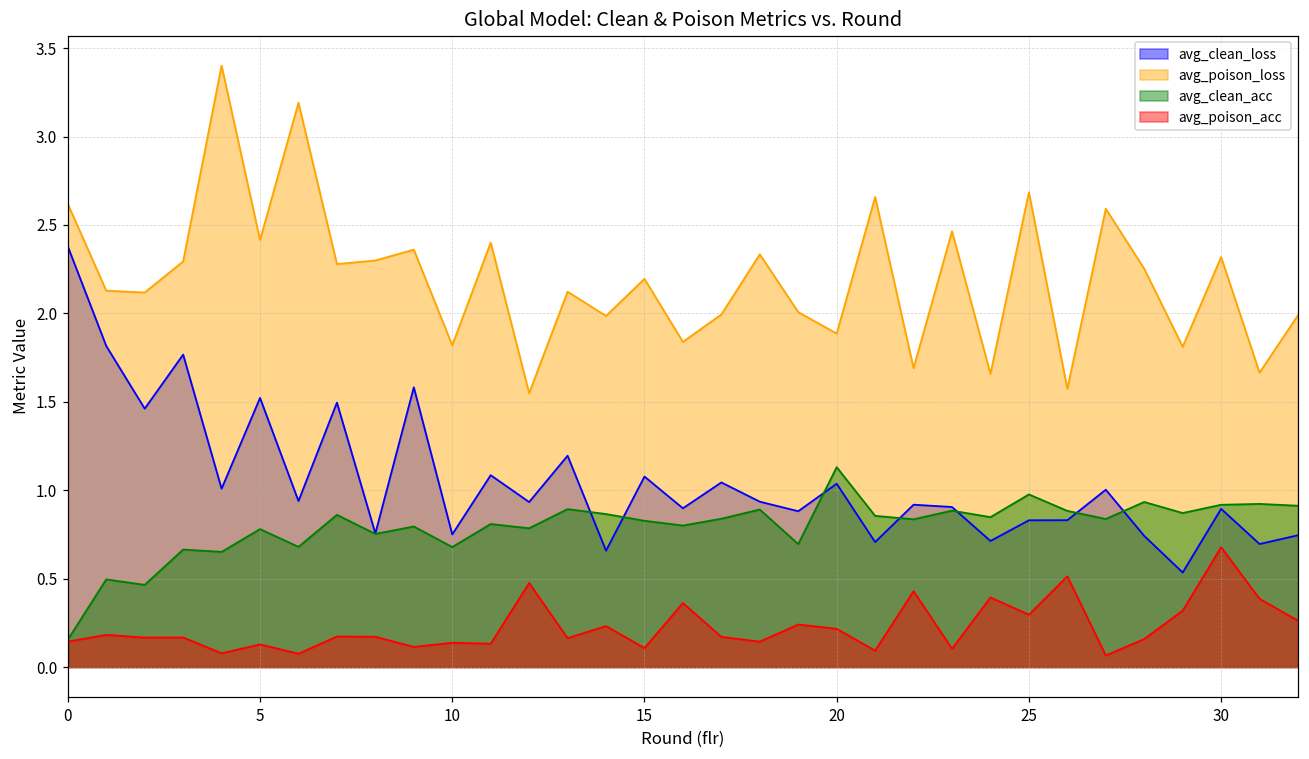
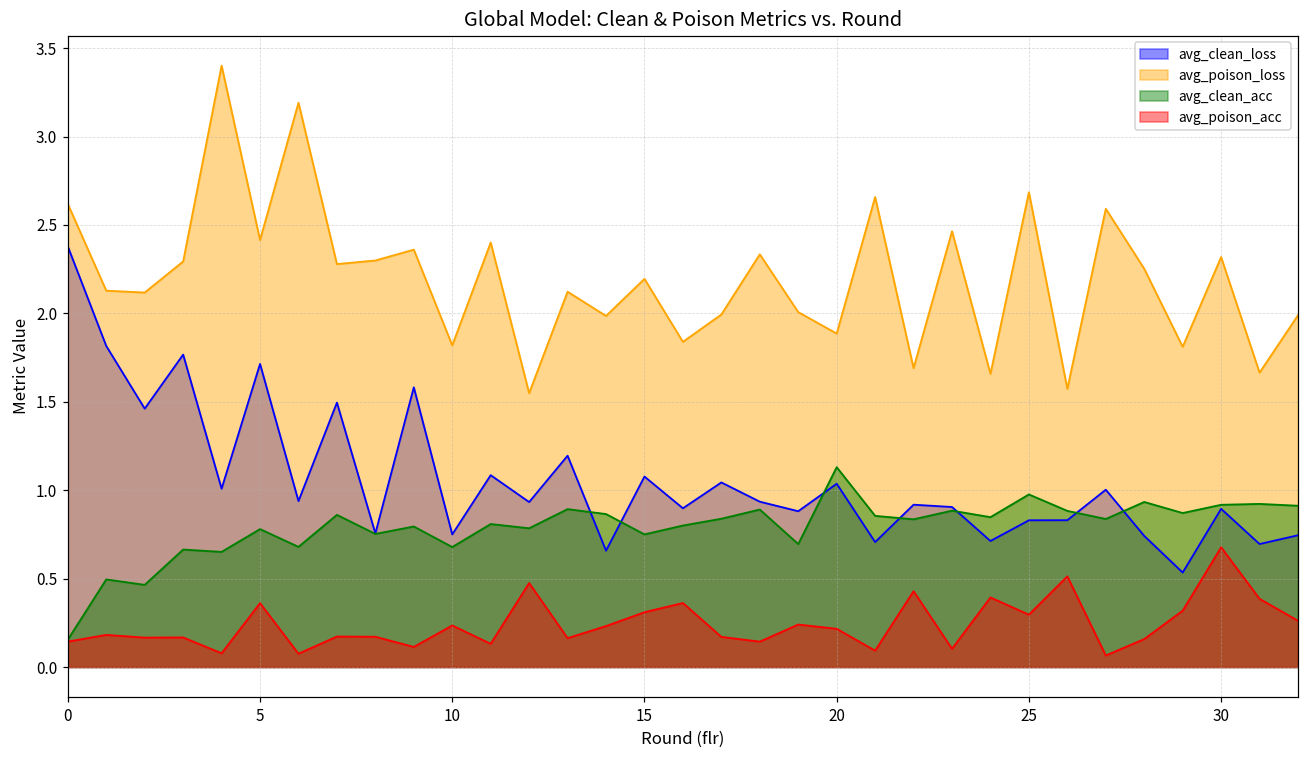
avg_clean_loss, 5: 1.52 -> 1.71
avg_poison_acc, 5: 0.13 -> 0.36
avg_poison_acc, 10: 0.14 -> 0.24
avg_clean_acc, 15: 0.83 -> 0.75
avg_poison_acc, 15: 0.11 -> 0.31
